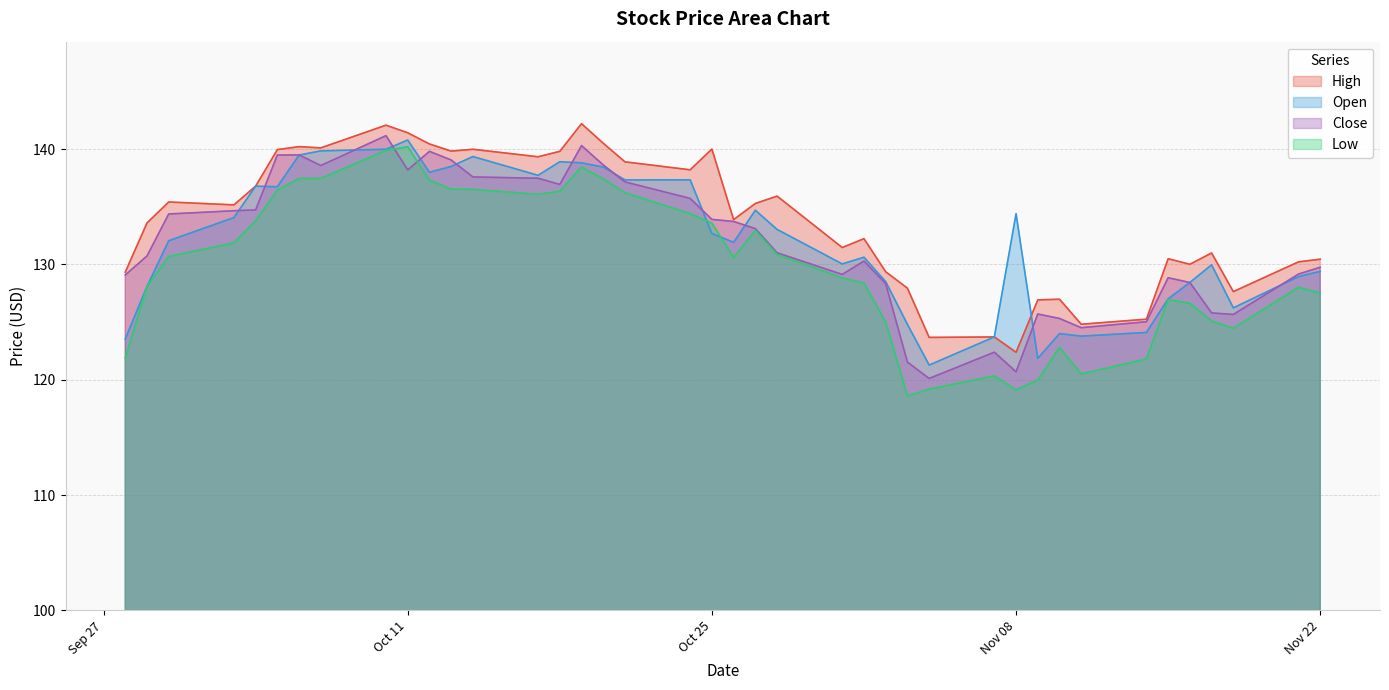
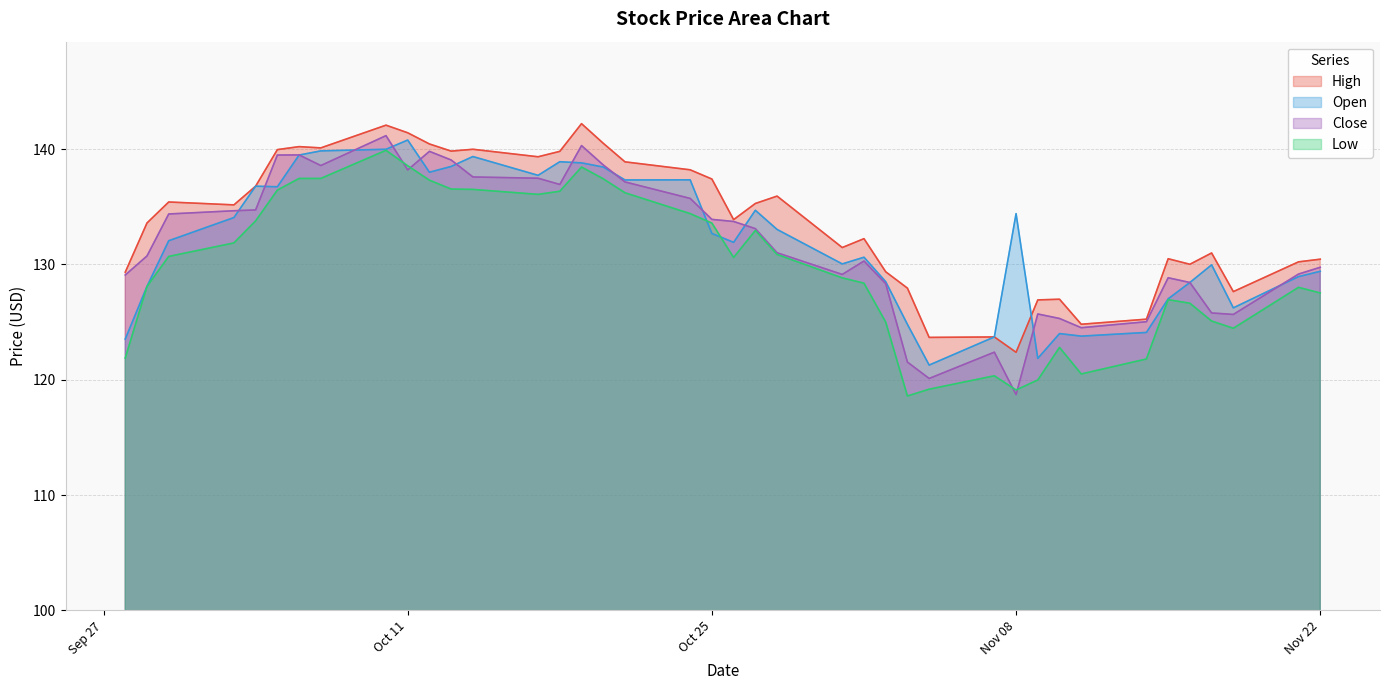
Low, Oct 11: 140.2 -> 138.6
High, Oct 25: 140.0 -> 137.4
Close, Nov 08: 120.7 -> 118.7
